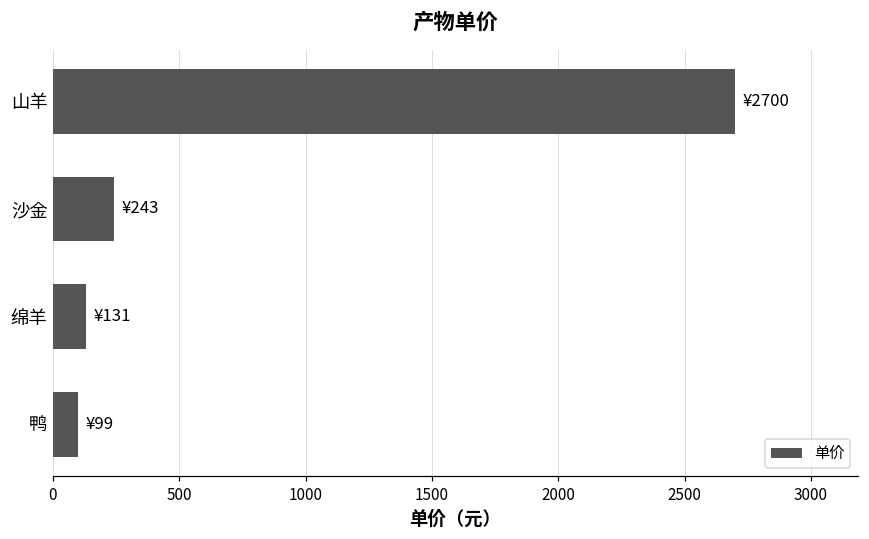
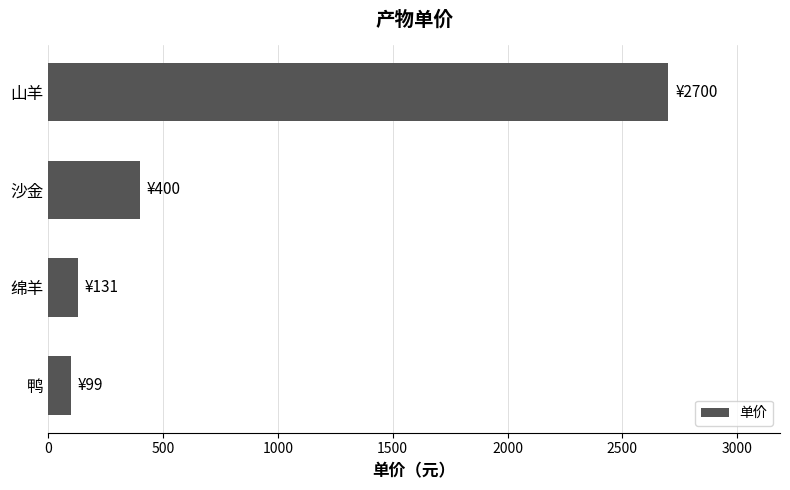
沙金: ¥243 -> ¥400
